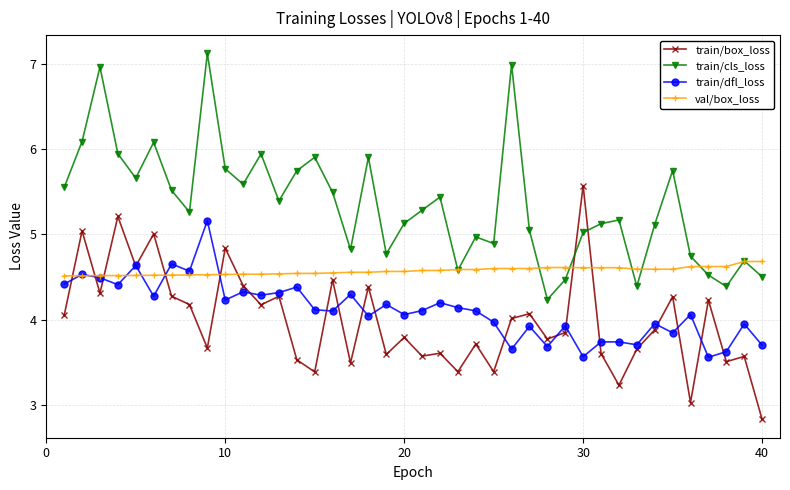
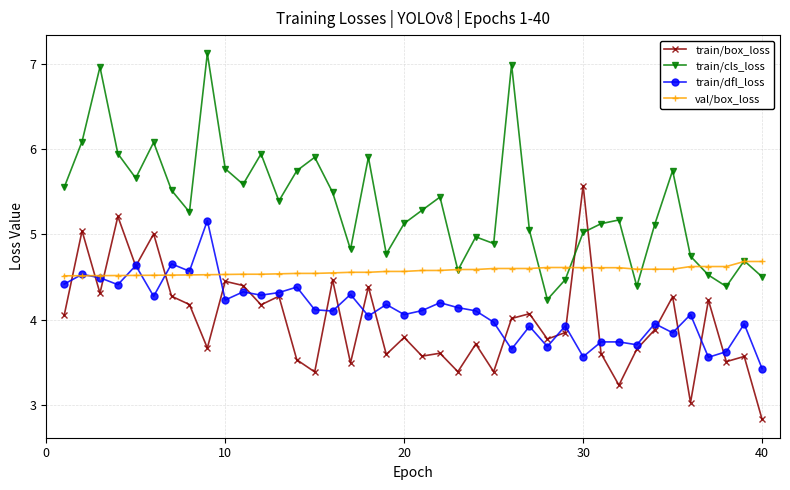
train/box_loss, 10: 4.8 -> 4.4
train/dfl_loss, 40: 3.7 -> 3.4
